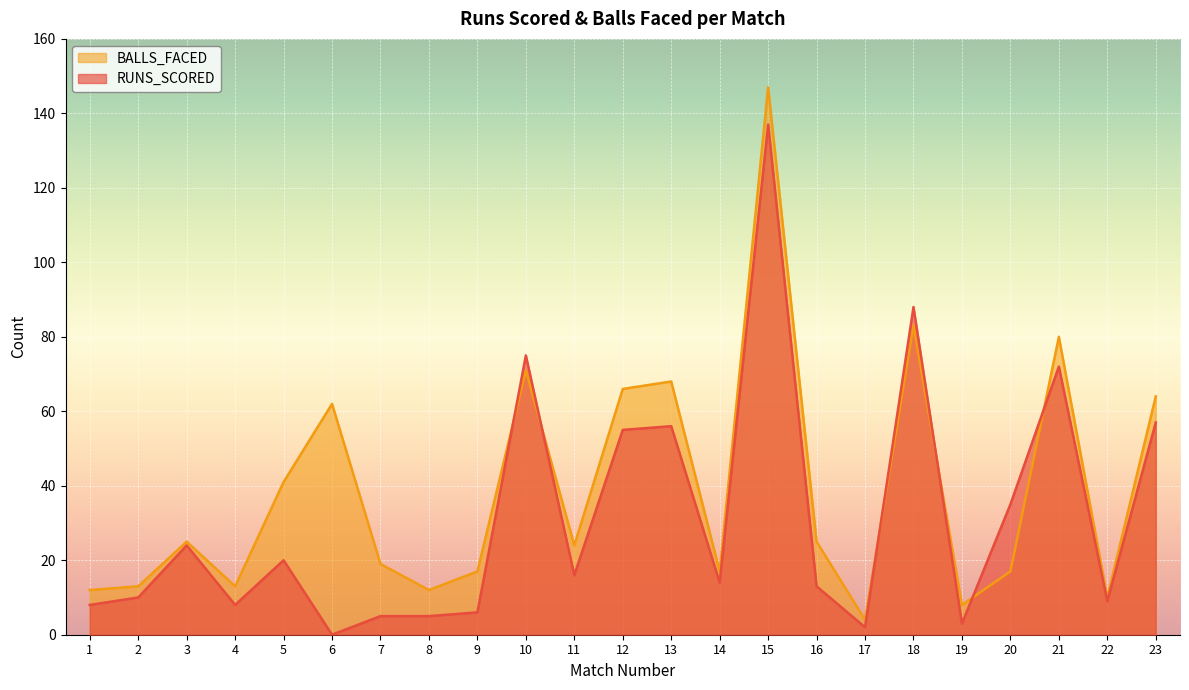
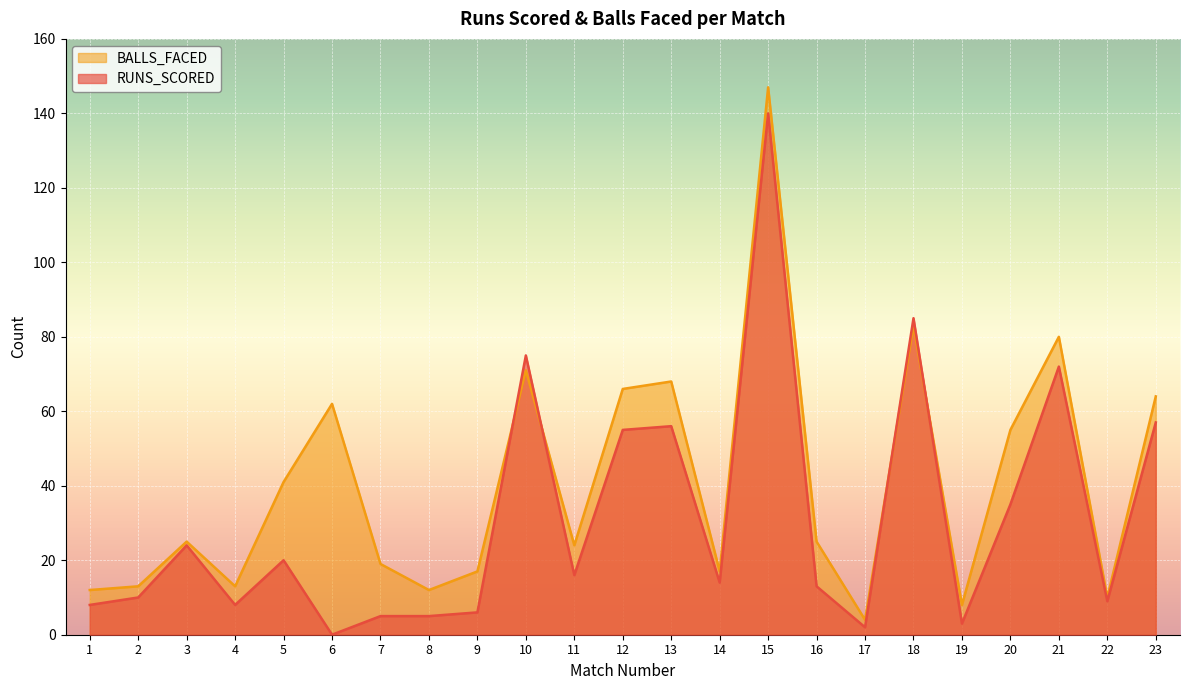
RUNS_SCORED, 15: 137 -> 140
RUNS_SCORED, 18: 88 -> 85
BALLS_FACED, 20: 17 -> 55
